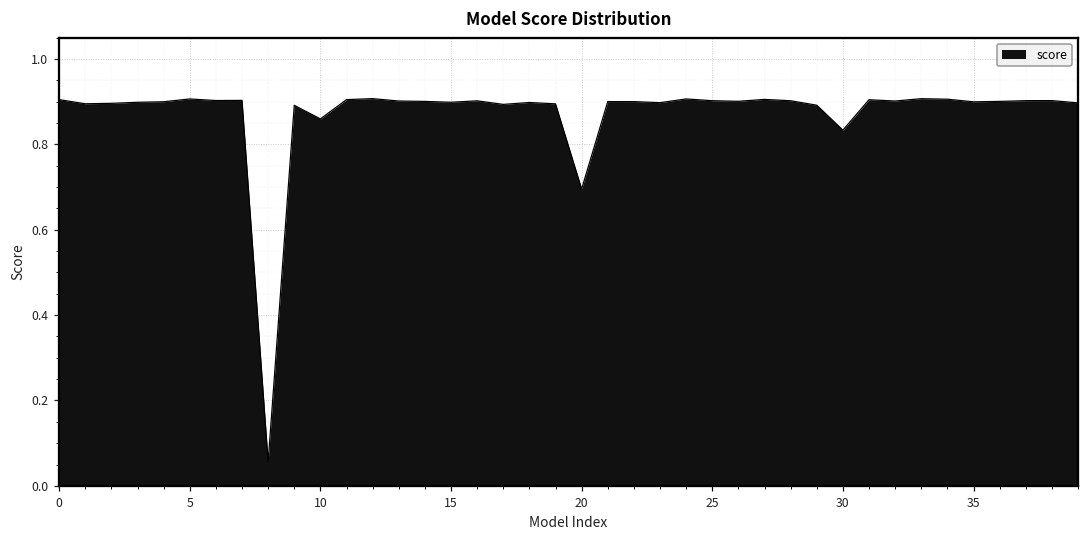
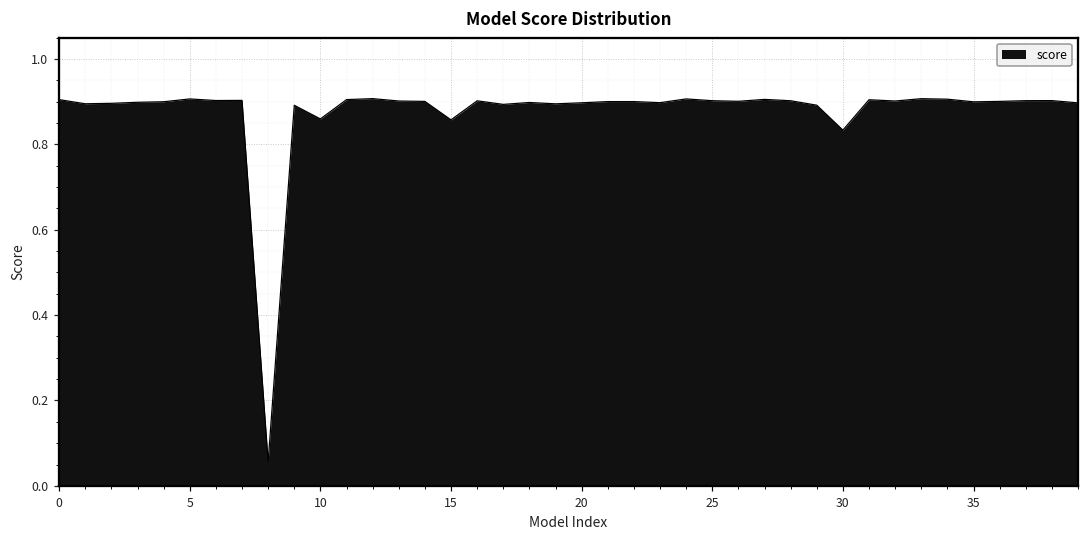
15: 0.90 -> 0.86
20: 0.70 -> 0.90
